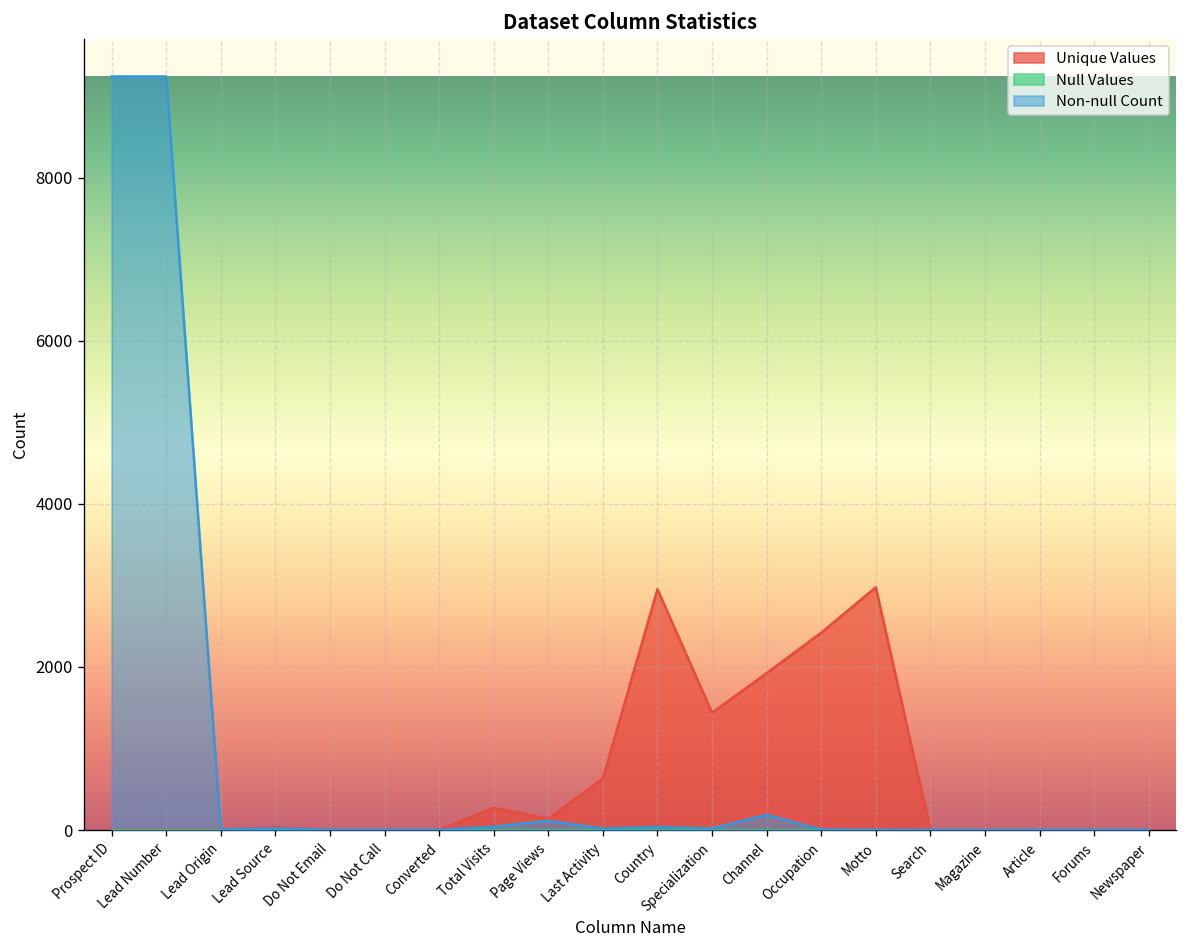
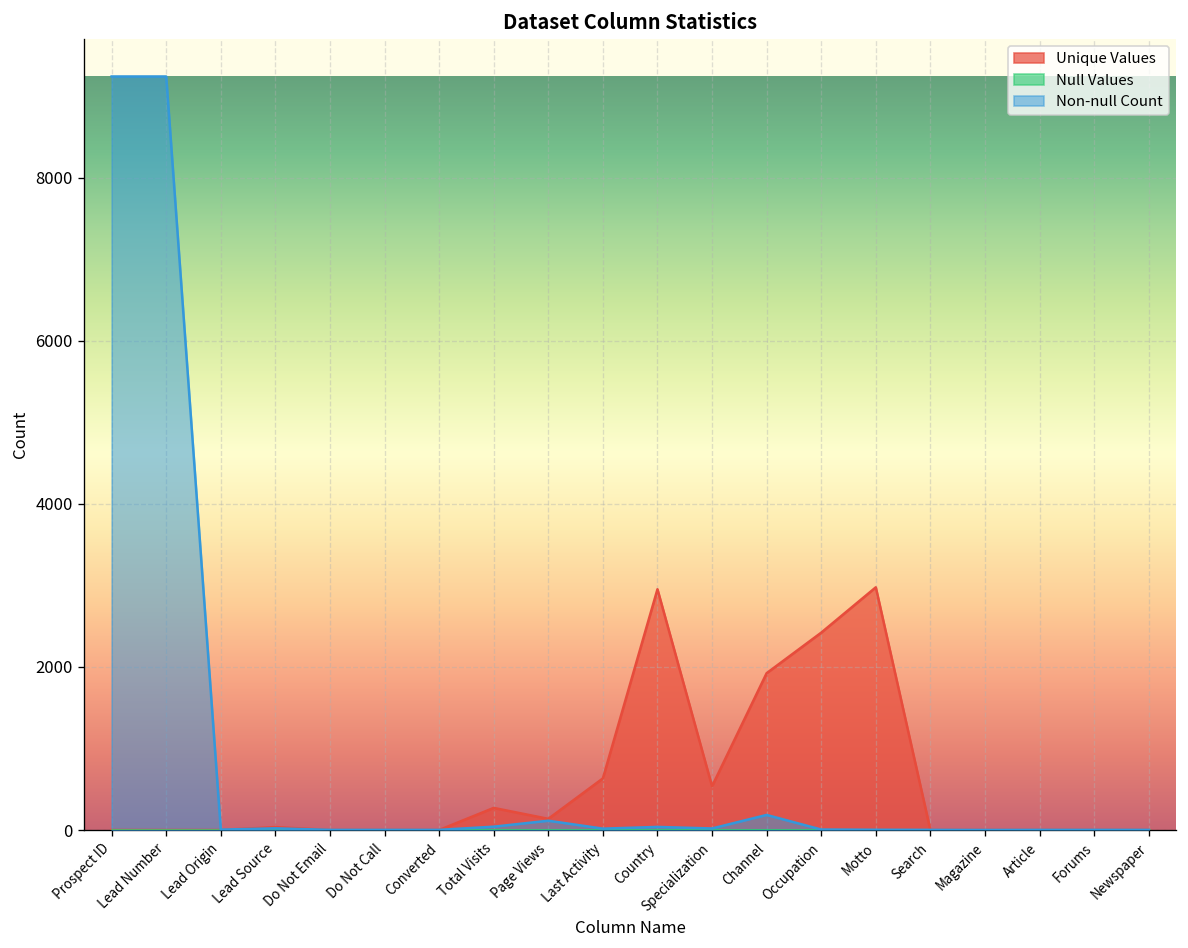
Unique Values, Specialization: 1400 -> 500
